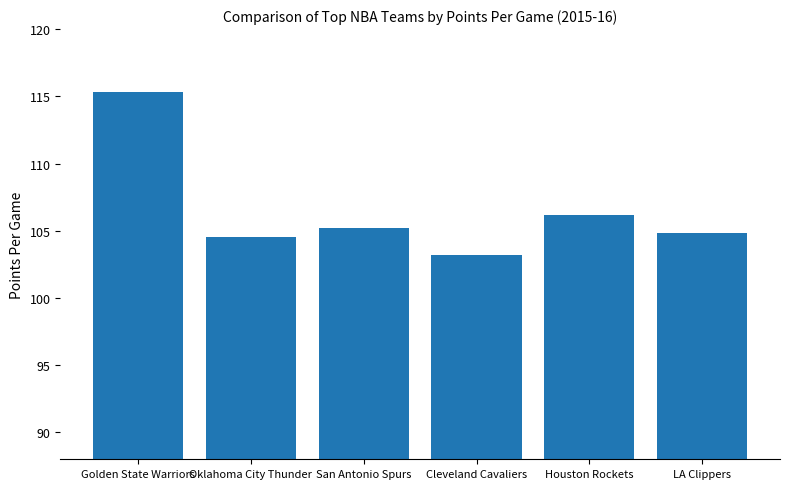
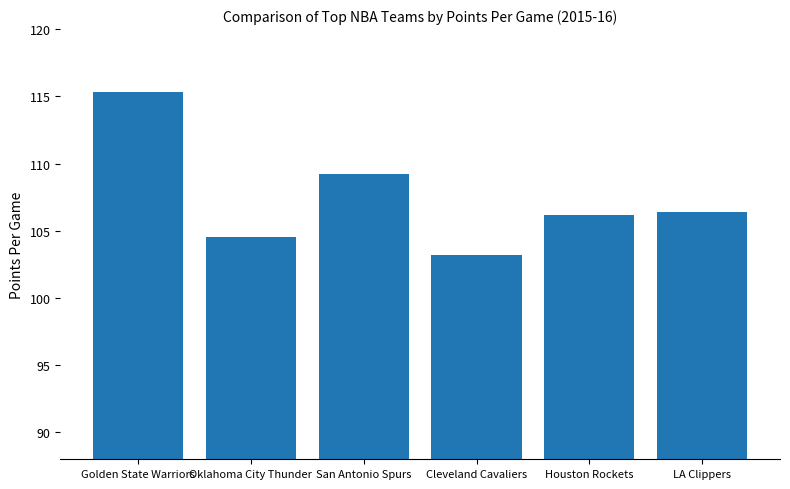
San Antonio Spurs: 105.2 -> 109.2
LA Clippers: 104.8 -> 106.4
